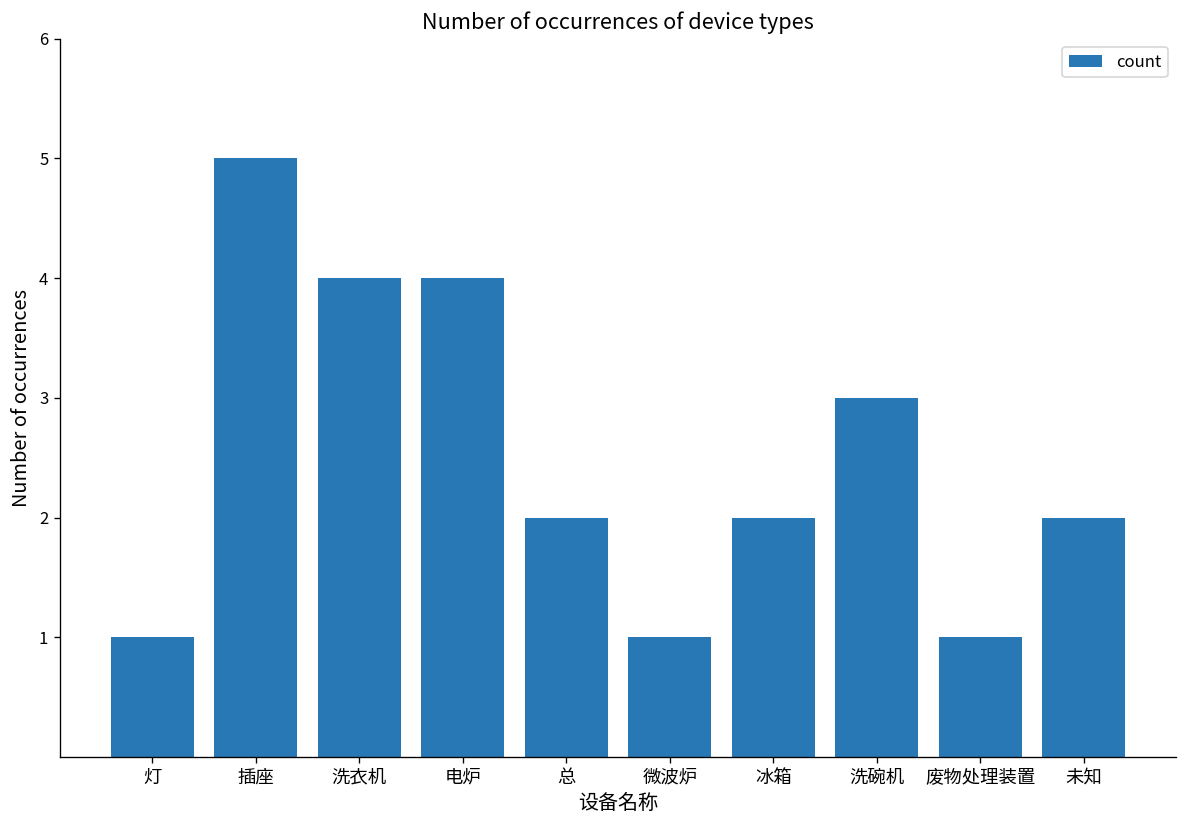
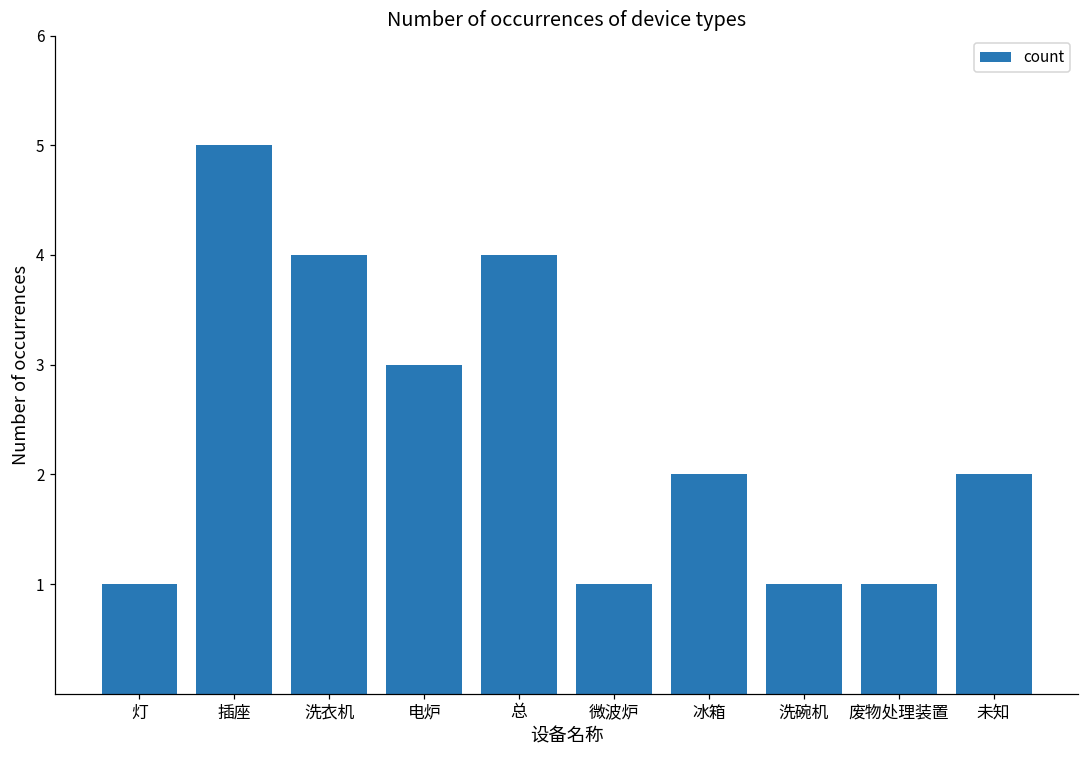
电炉: 4 -> 3
总: 2 -> 4
洗碗机: 3 -> 1
